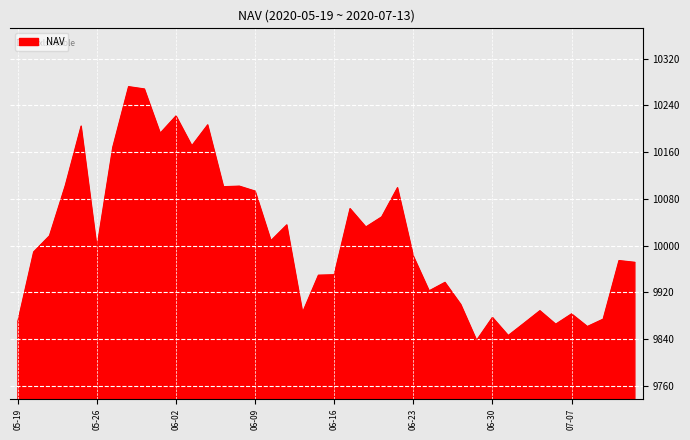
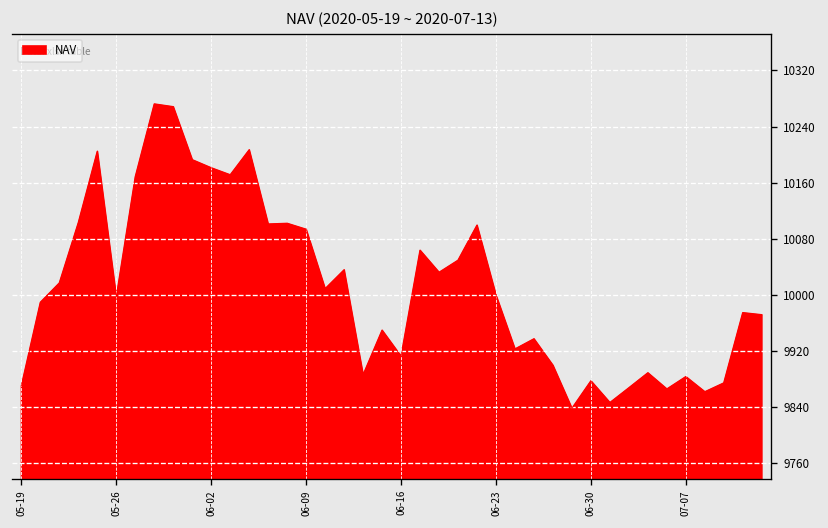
06-02: 10220 -> 10180
06-16: 9950 -> 9910
06-23: 9980 -> 10000
